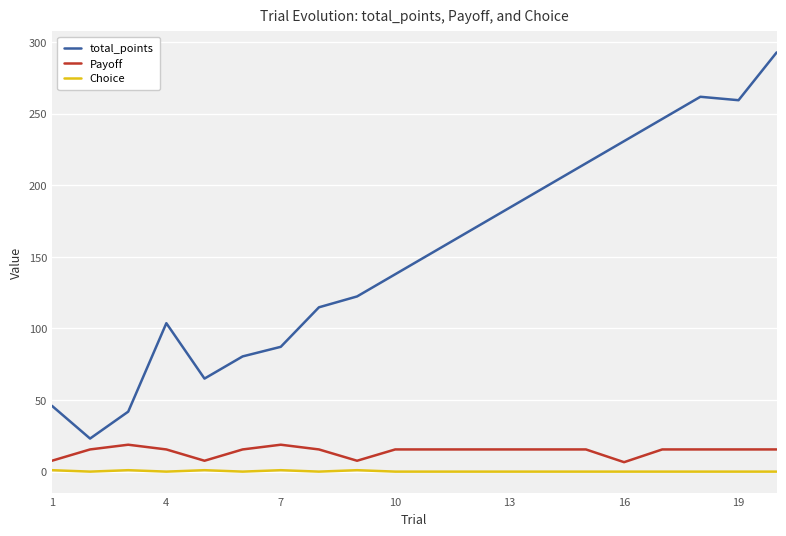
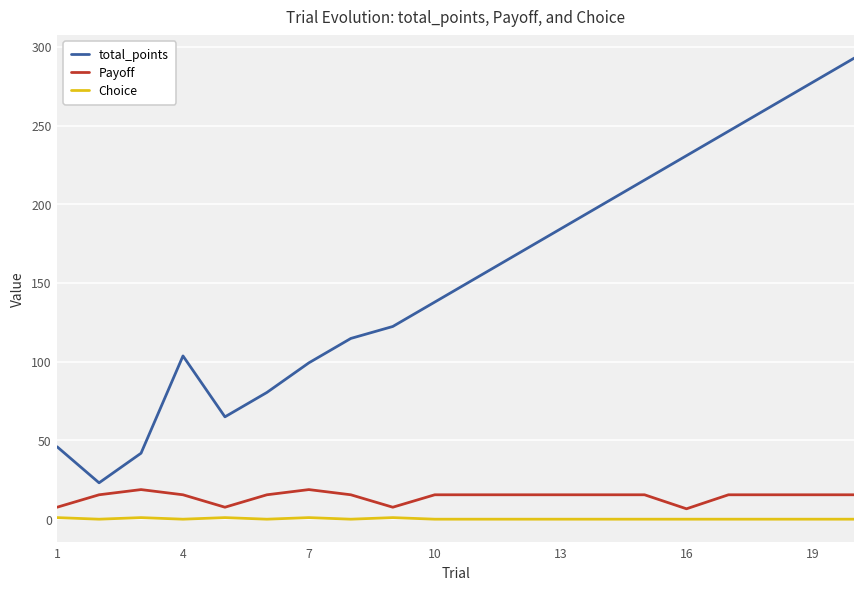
total_points, 7: 87 -> 99
total_points, 19: 260 -> 277
